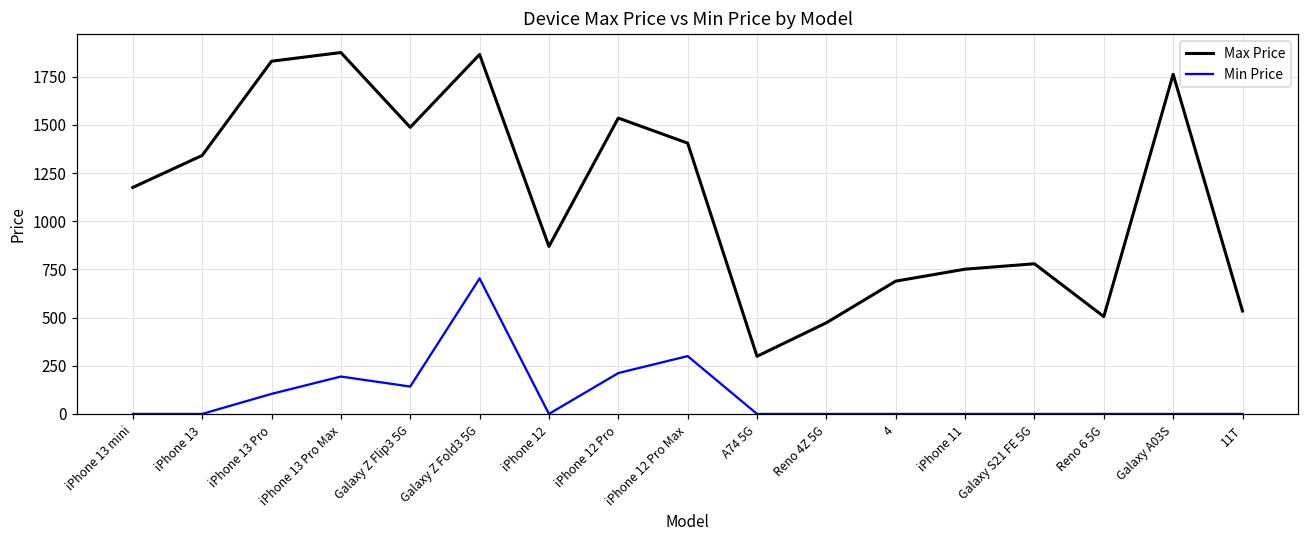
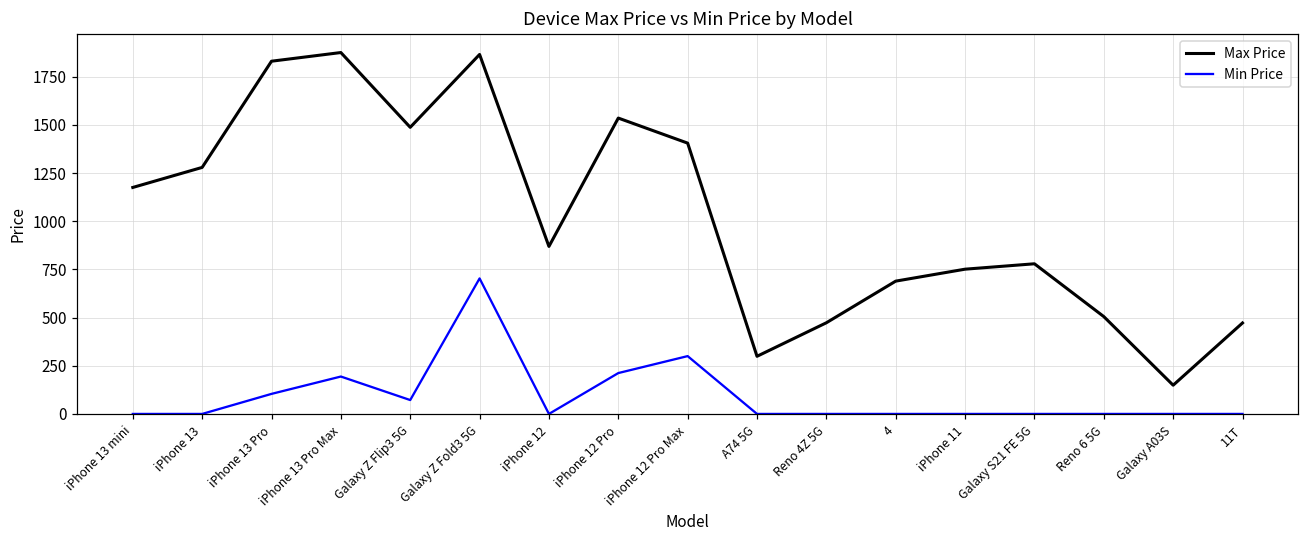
Max Price, iPhone 13: 1340 -> 1280
Min Price, Galaxy Z Flip3 5G: 140 -> 70
Max Price, Galaxy A03S: 1760 -> 150
Max Price, 11T: 530 -> 470
